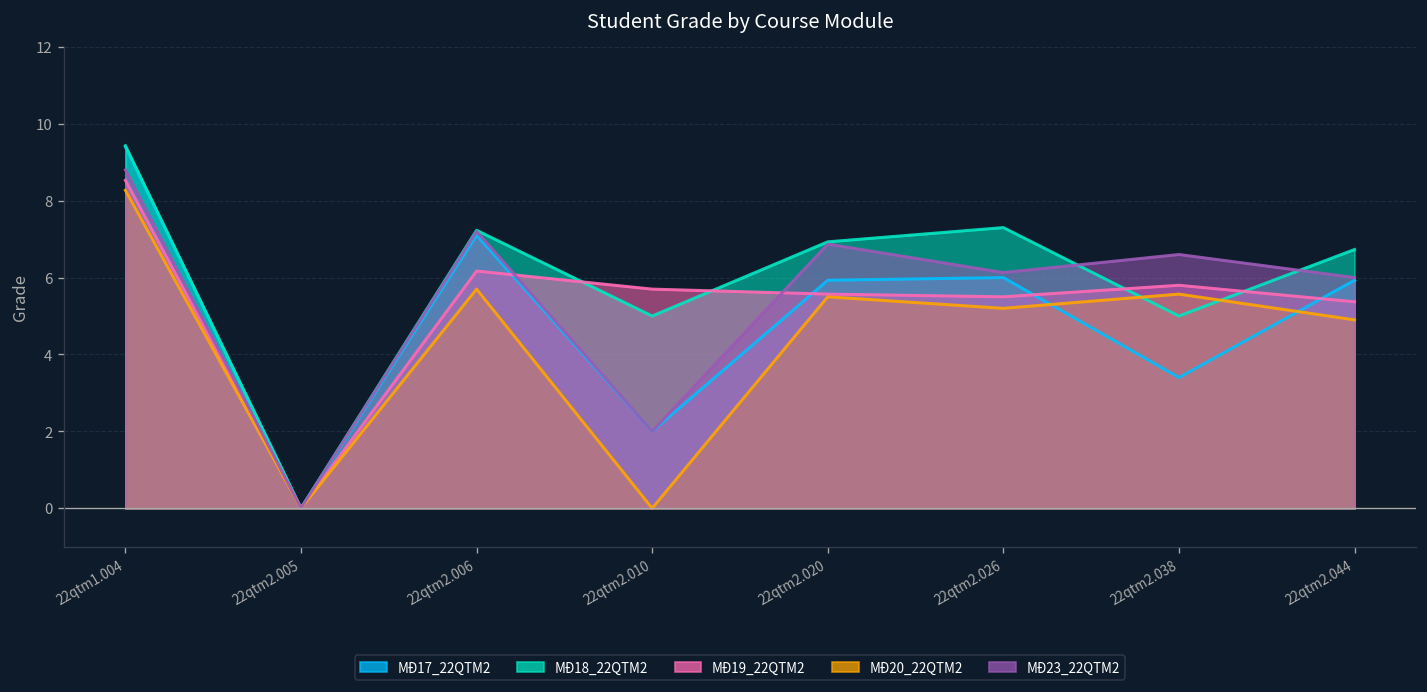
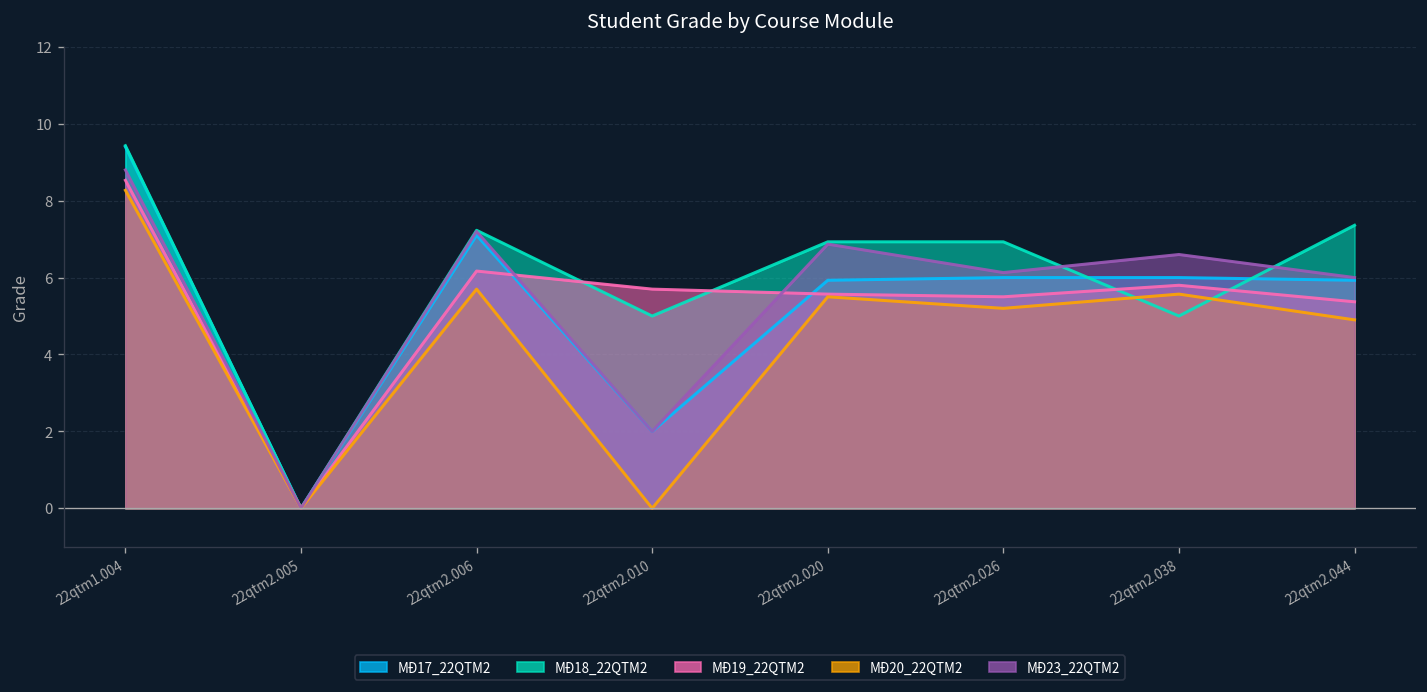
MĐ18_22QTM2, 22qtm2.026: 7.3 -> 6.9
MĐ17_22QTM2, 22qtm2.038: 3.4 -> 6.0
MĐ18_22QTM2, 22qtm2.044: 6.7 -> 7.4
